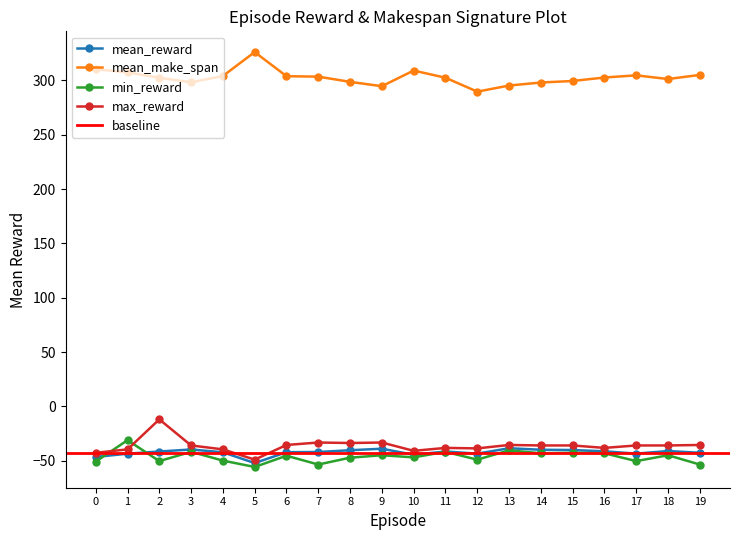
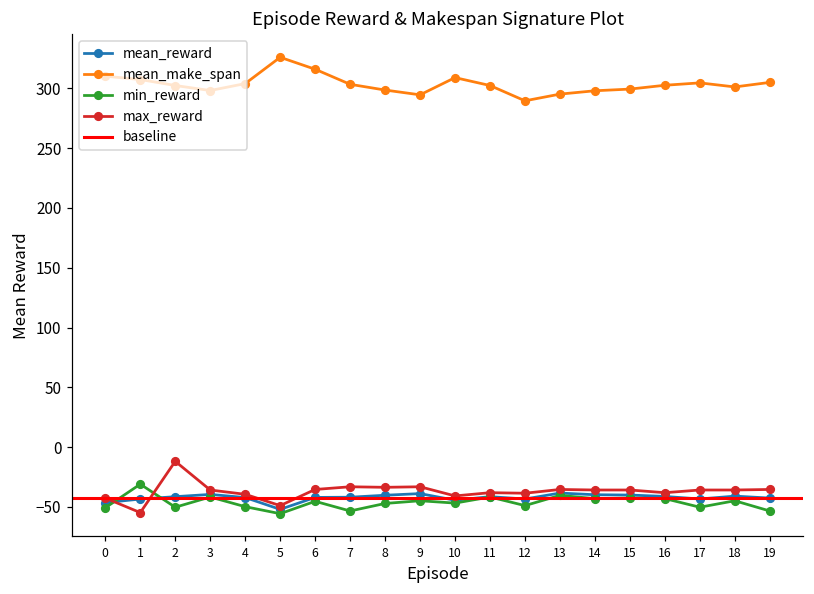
max_reward, 1: -40 -> -55
mean_make_span, 6: 304 -> 316
